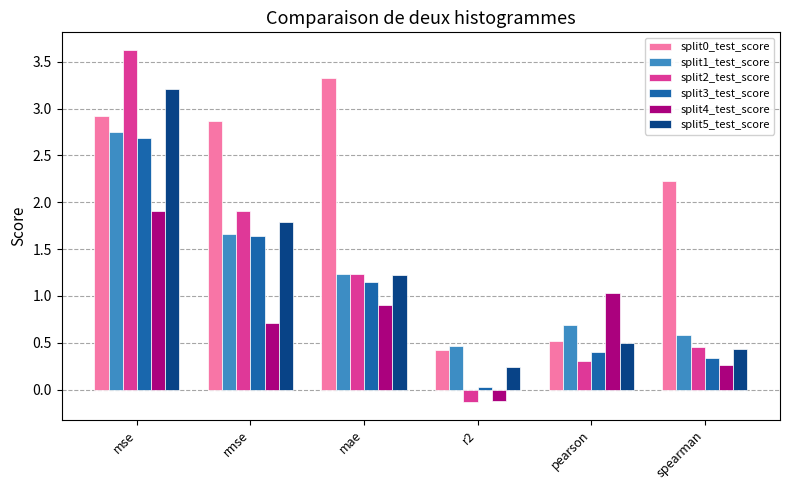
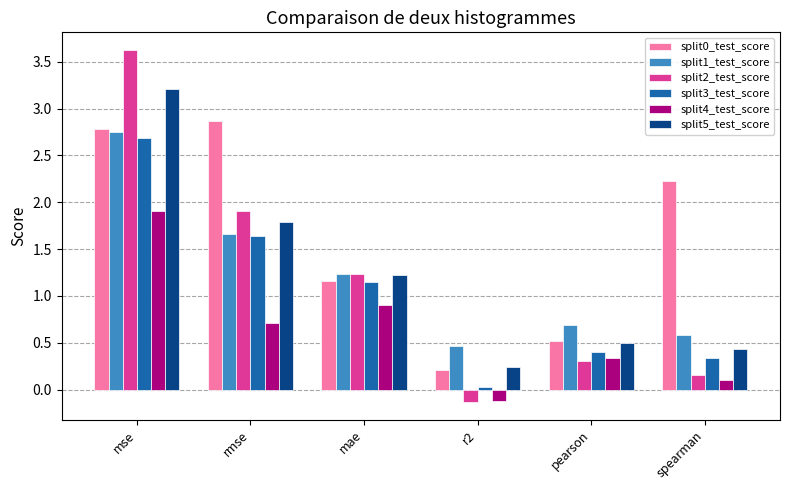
split0_test_score, mse: 2.9 -> 2.8
split0_test_score, mae: 3.3 -> 1.2
split0_test_score, r2: 0.4 -> 0.2
split4_test_score, pearson: 1.0 -> 0.3
split2_test_score, spearman: 0.5 -> 0.2
split4_test_score, spearman: 0.3 -> 0.1
